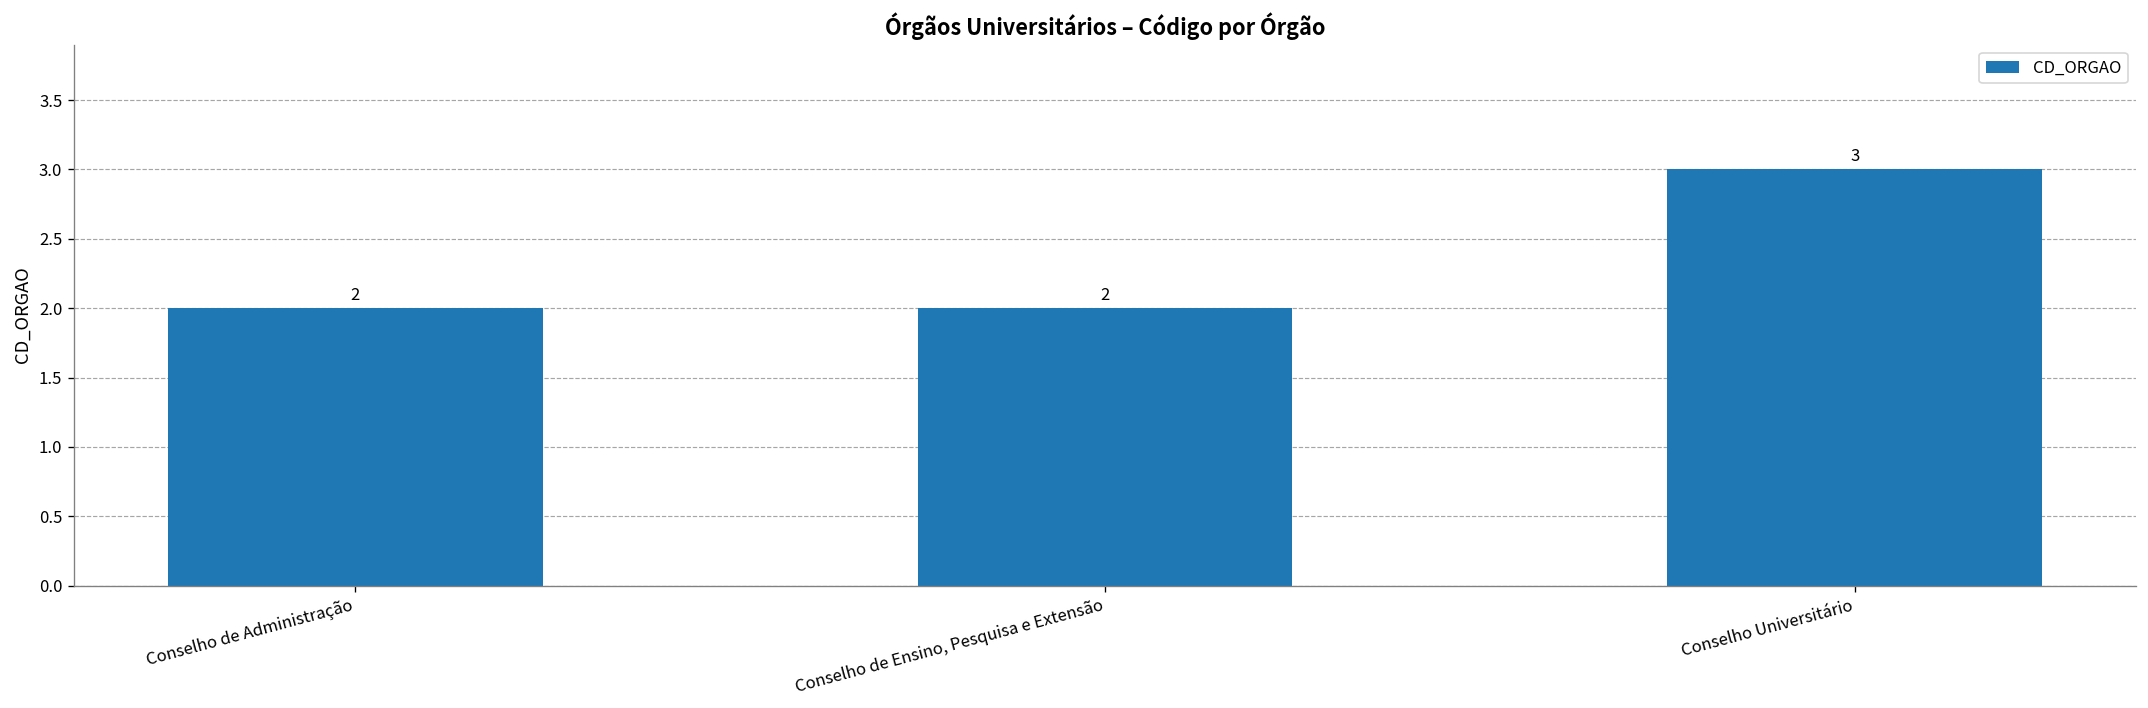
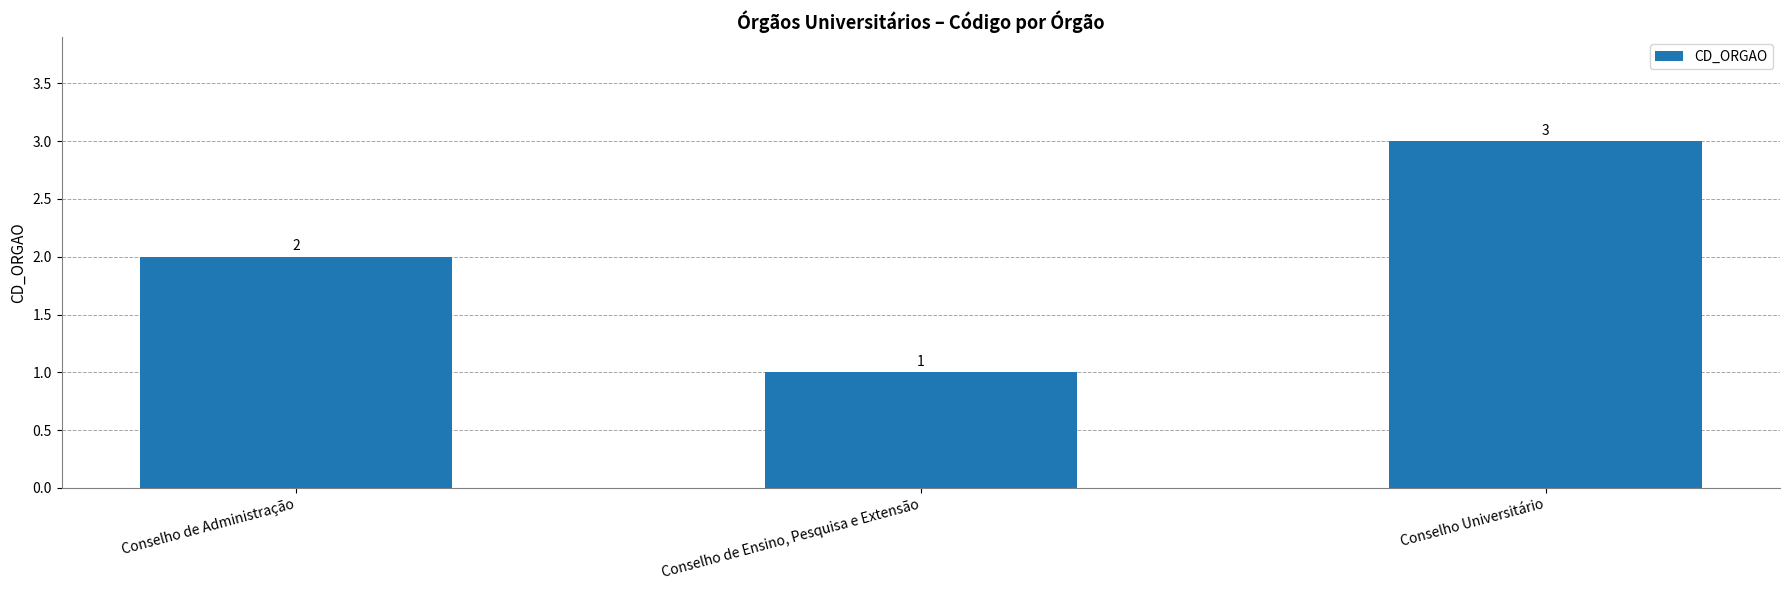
Conselho de Ensino, Pesquisa e Extensão: 2 -> 1
